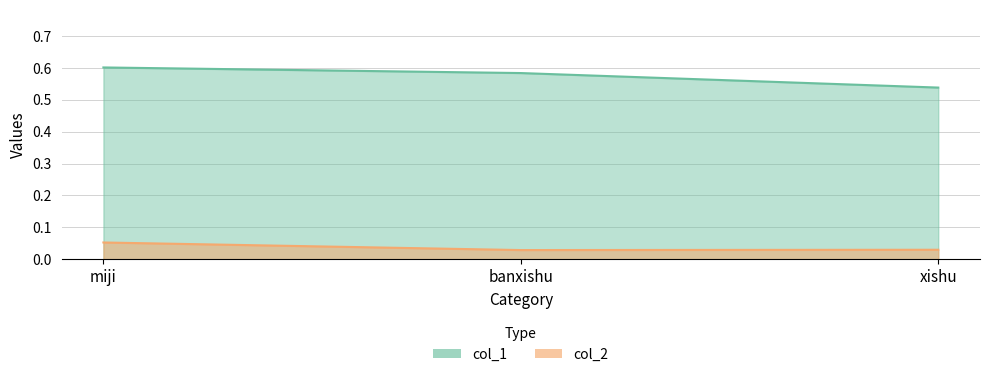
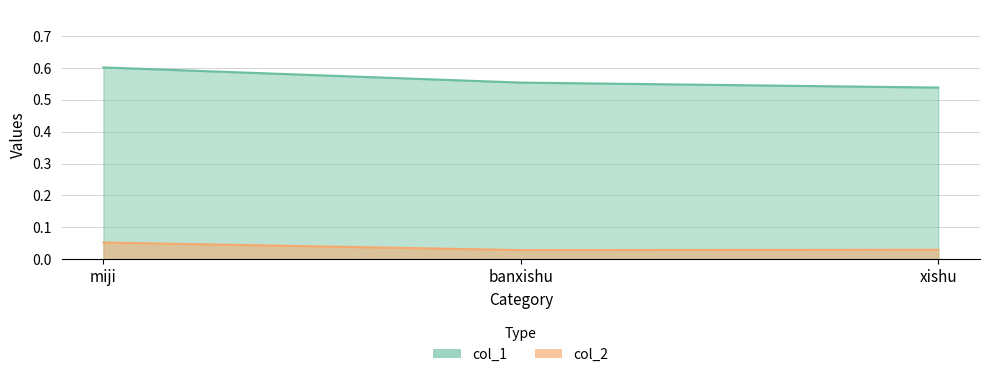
col_1, banxishu: 0.58 -> 0.55
